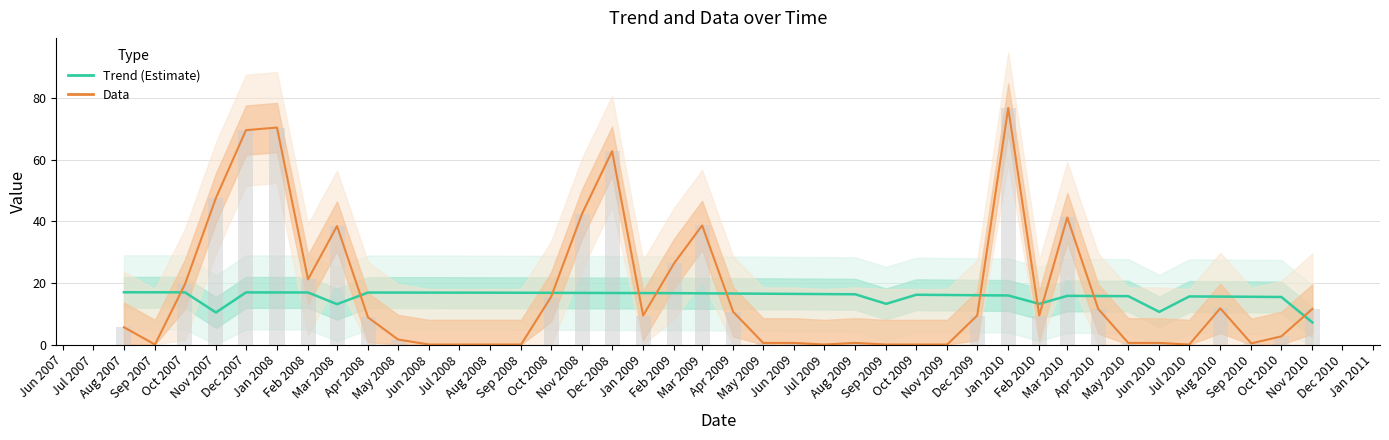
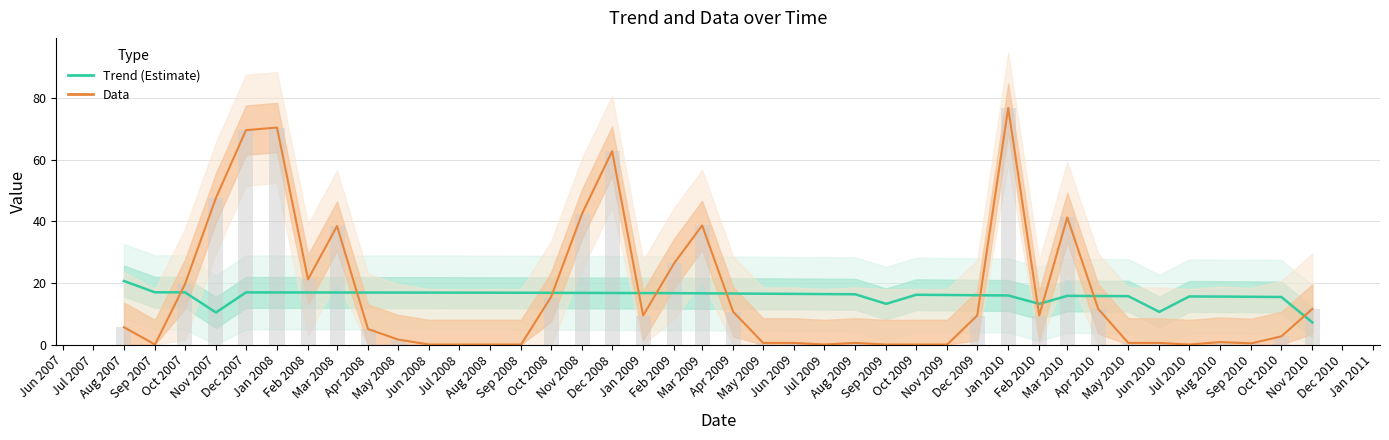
Trend (Estimate), Aug 2007: 17 -> 21
Trend (Estimate), Mar 2008: 13 -> 17
Data, Apr 2008: 9 -> 5
Data, Aug 2010: 12 -> 1
